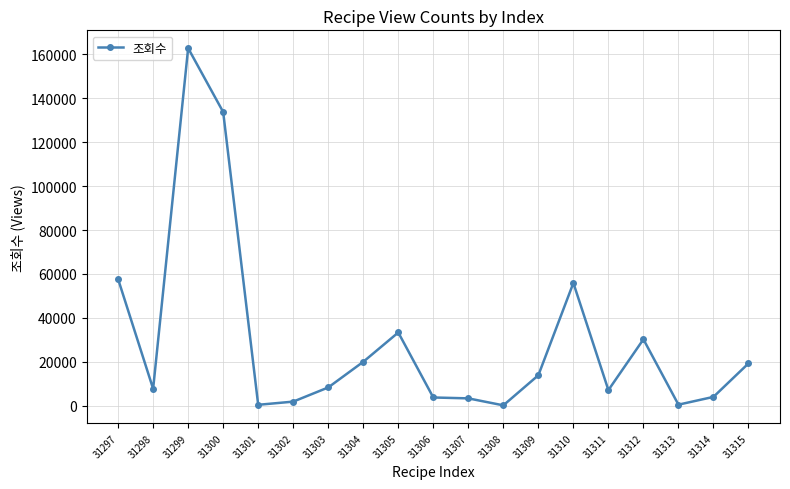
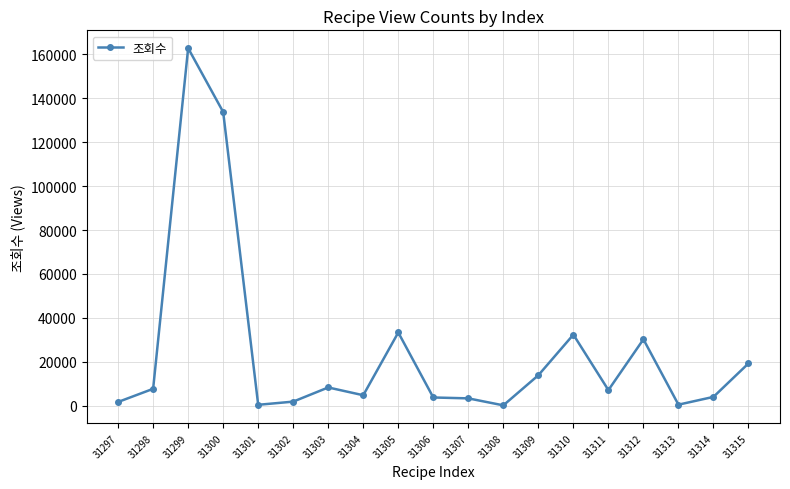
31297: 58000 -> 2000
31304: 20000 -> 5000
31310: 56000 -> 32000
